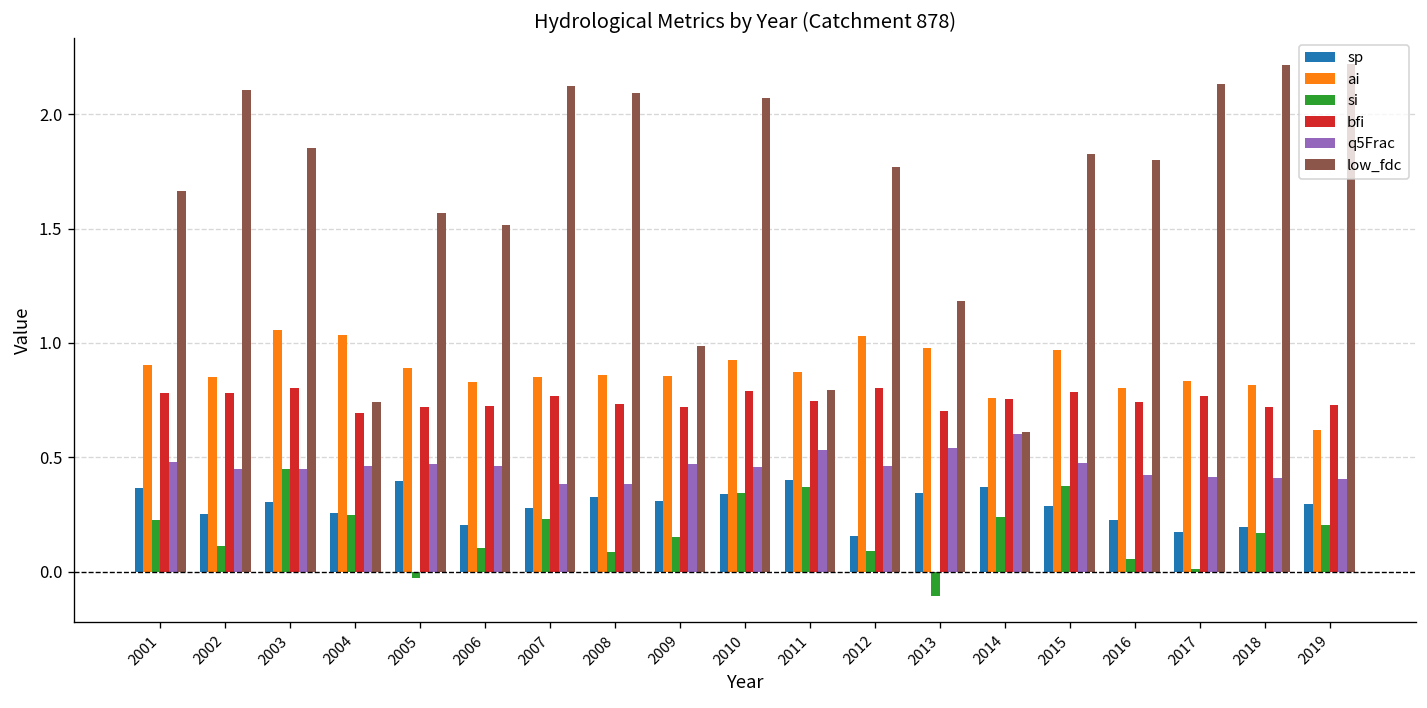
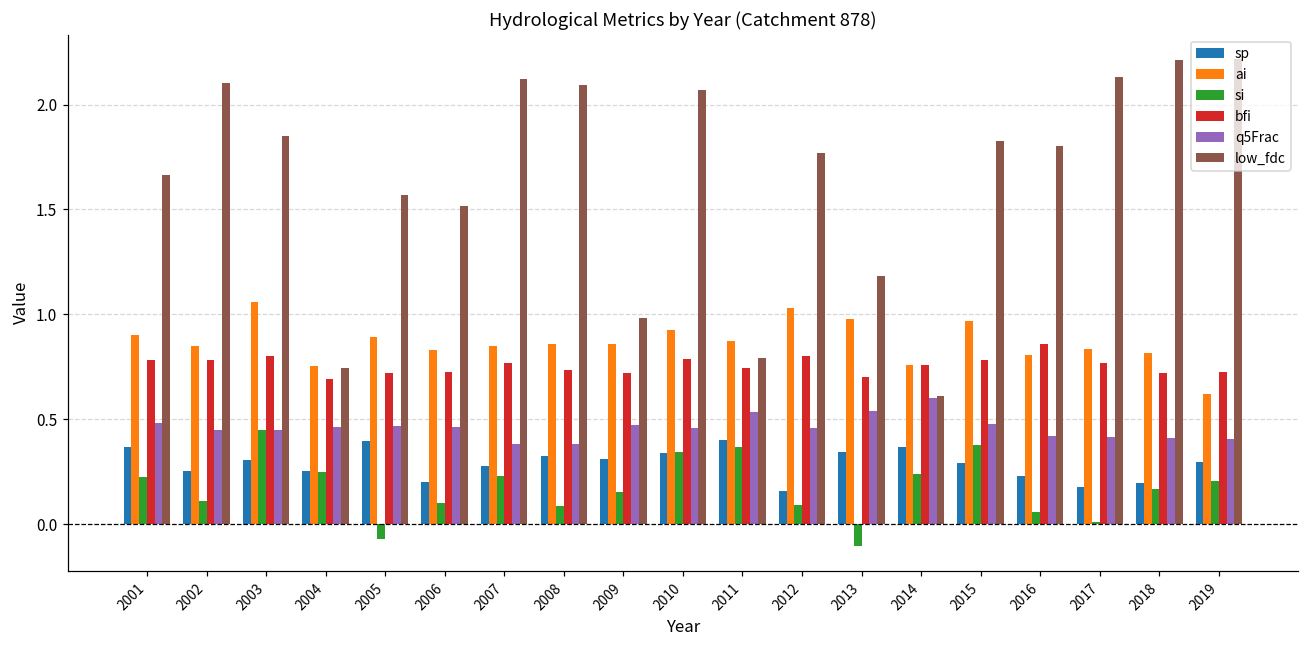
ai, 2004: 1.03 -> 0.75
si, 2005: -0.03 -> -0.07
bfi, 2016: 0.74 -> 0.86
